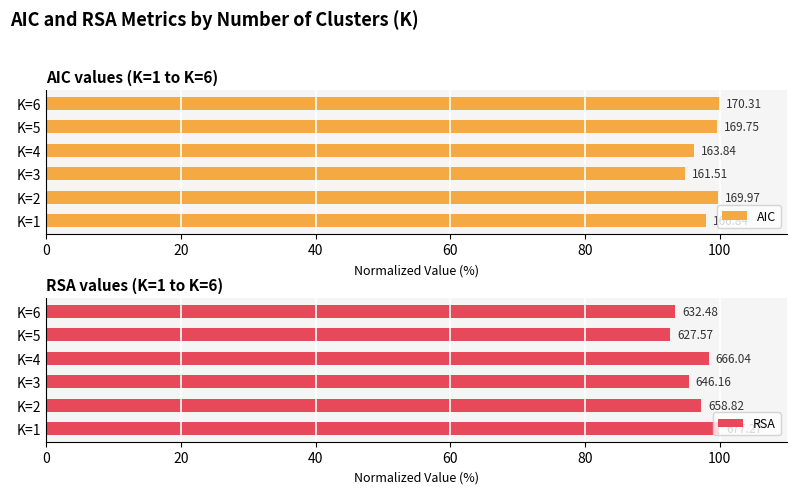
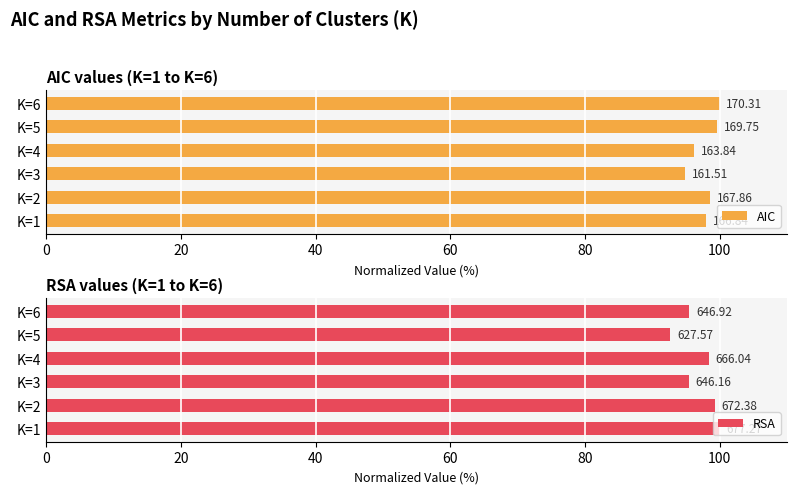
AIC values (K=1 to K=6), K=2: 169.97 -> 167.86
RSA values (K=1 to K=6), K=6: 632.48 -> 646.92
RSA values (K=1 to K=6), K=2: 658.82 -> 672.38
